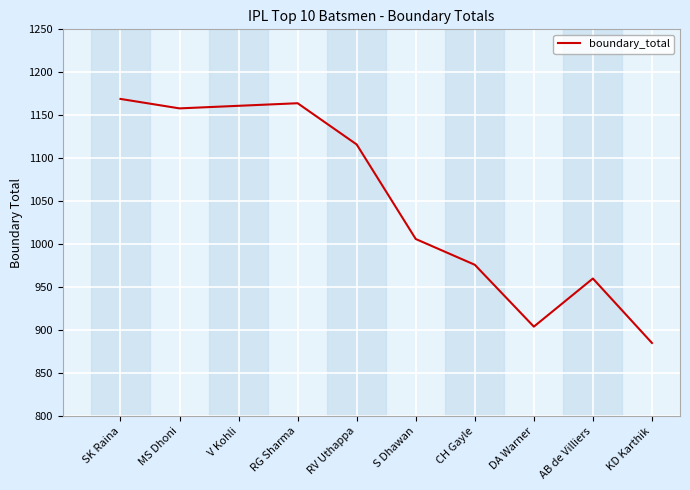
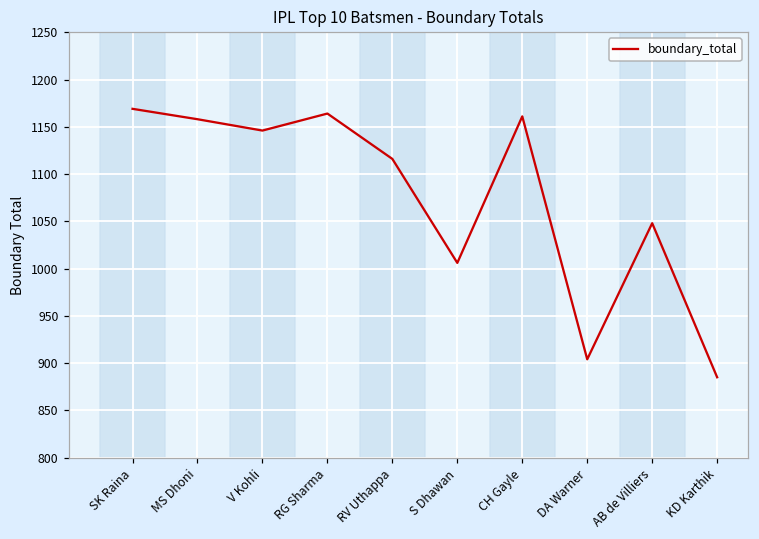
V Kohli: 1160 -> 1150
CH Gayle: 980 -> 1160
AB de Villiers: 960 -> 1050
